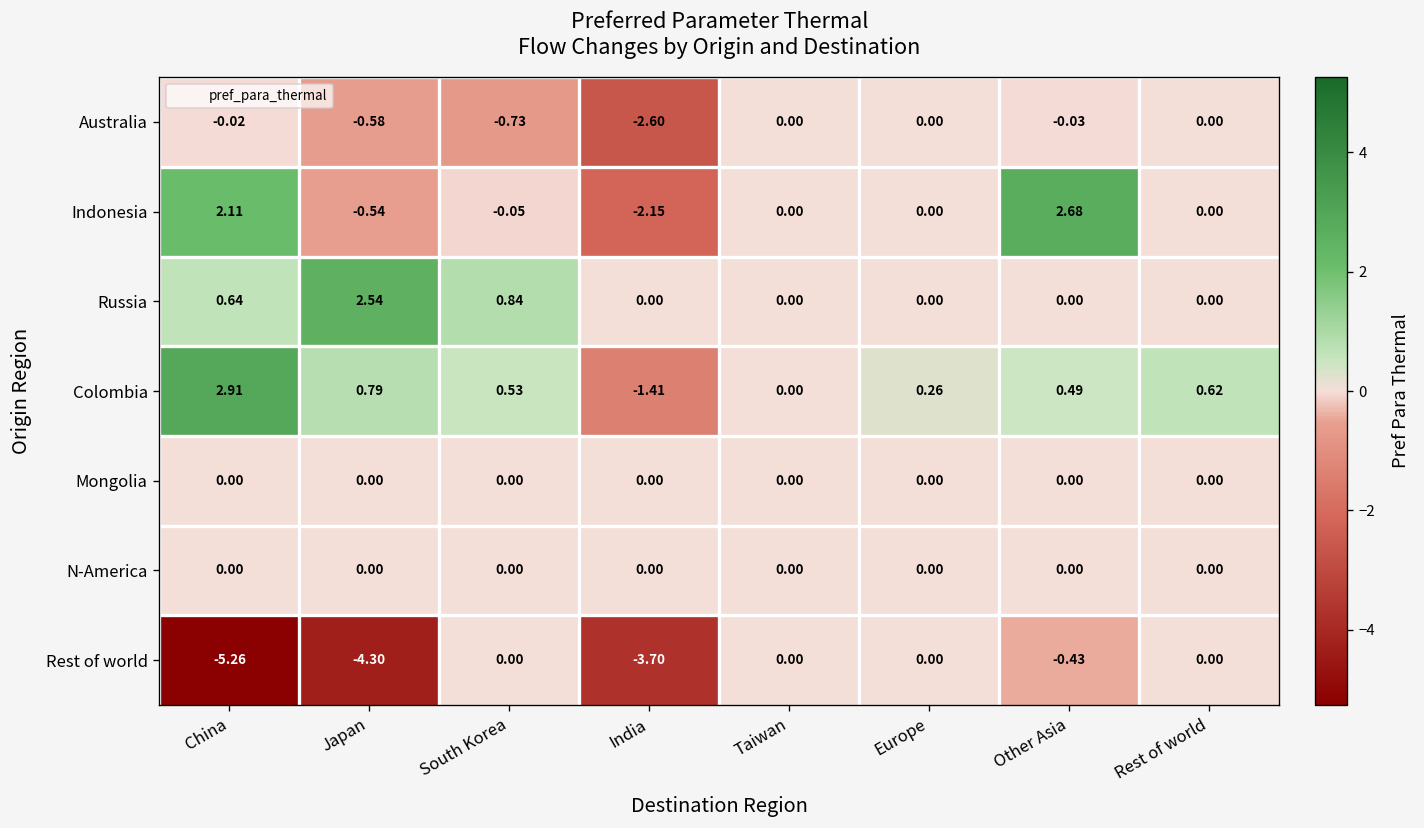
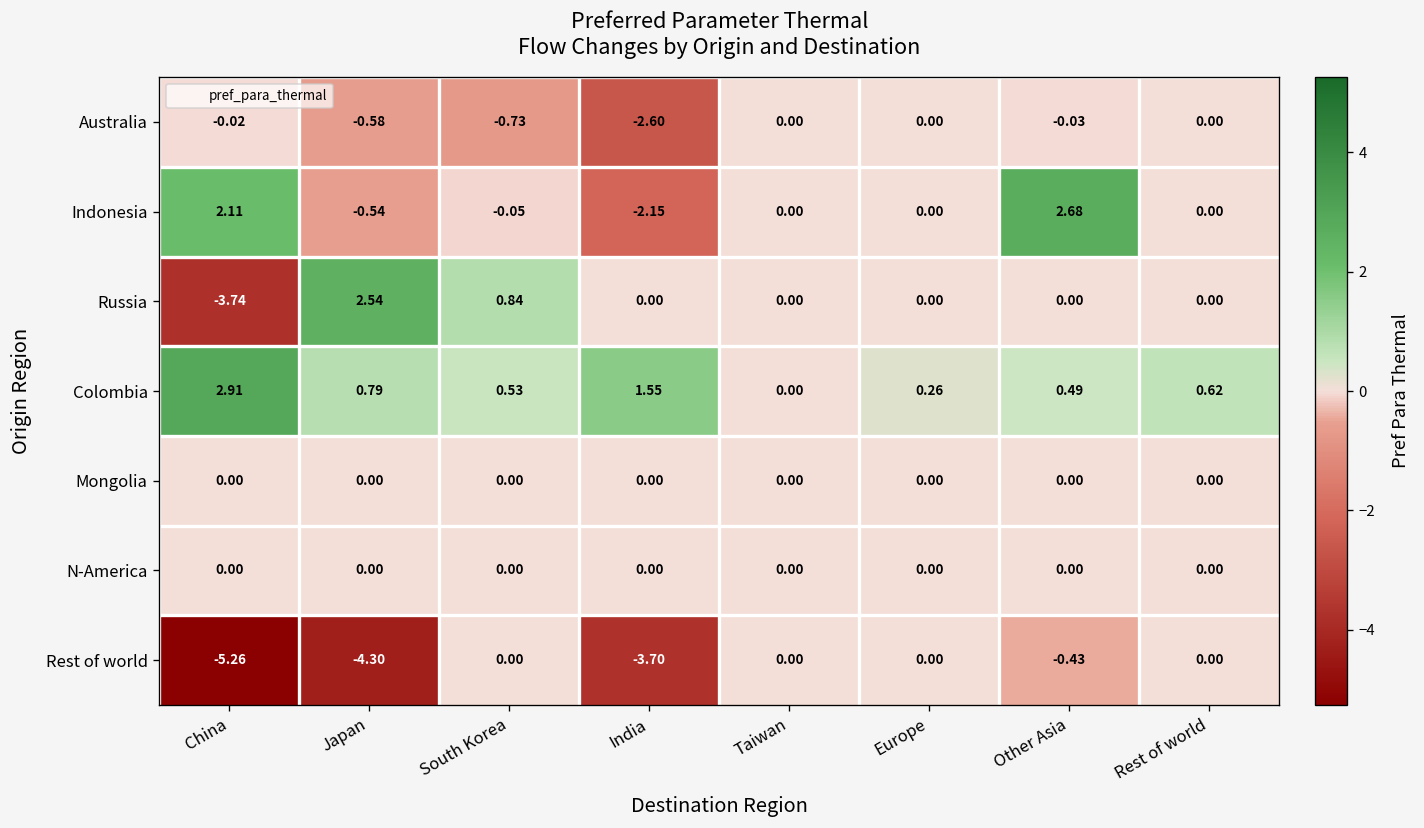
Russia, China: 0.64 -> -3.74
Colombia, India: -1.41 -> 1.55
